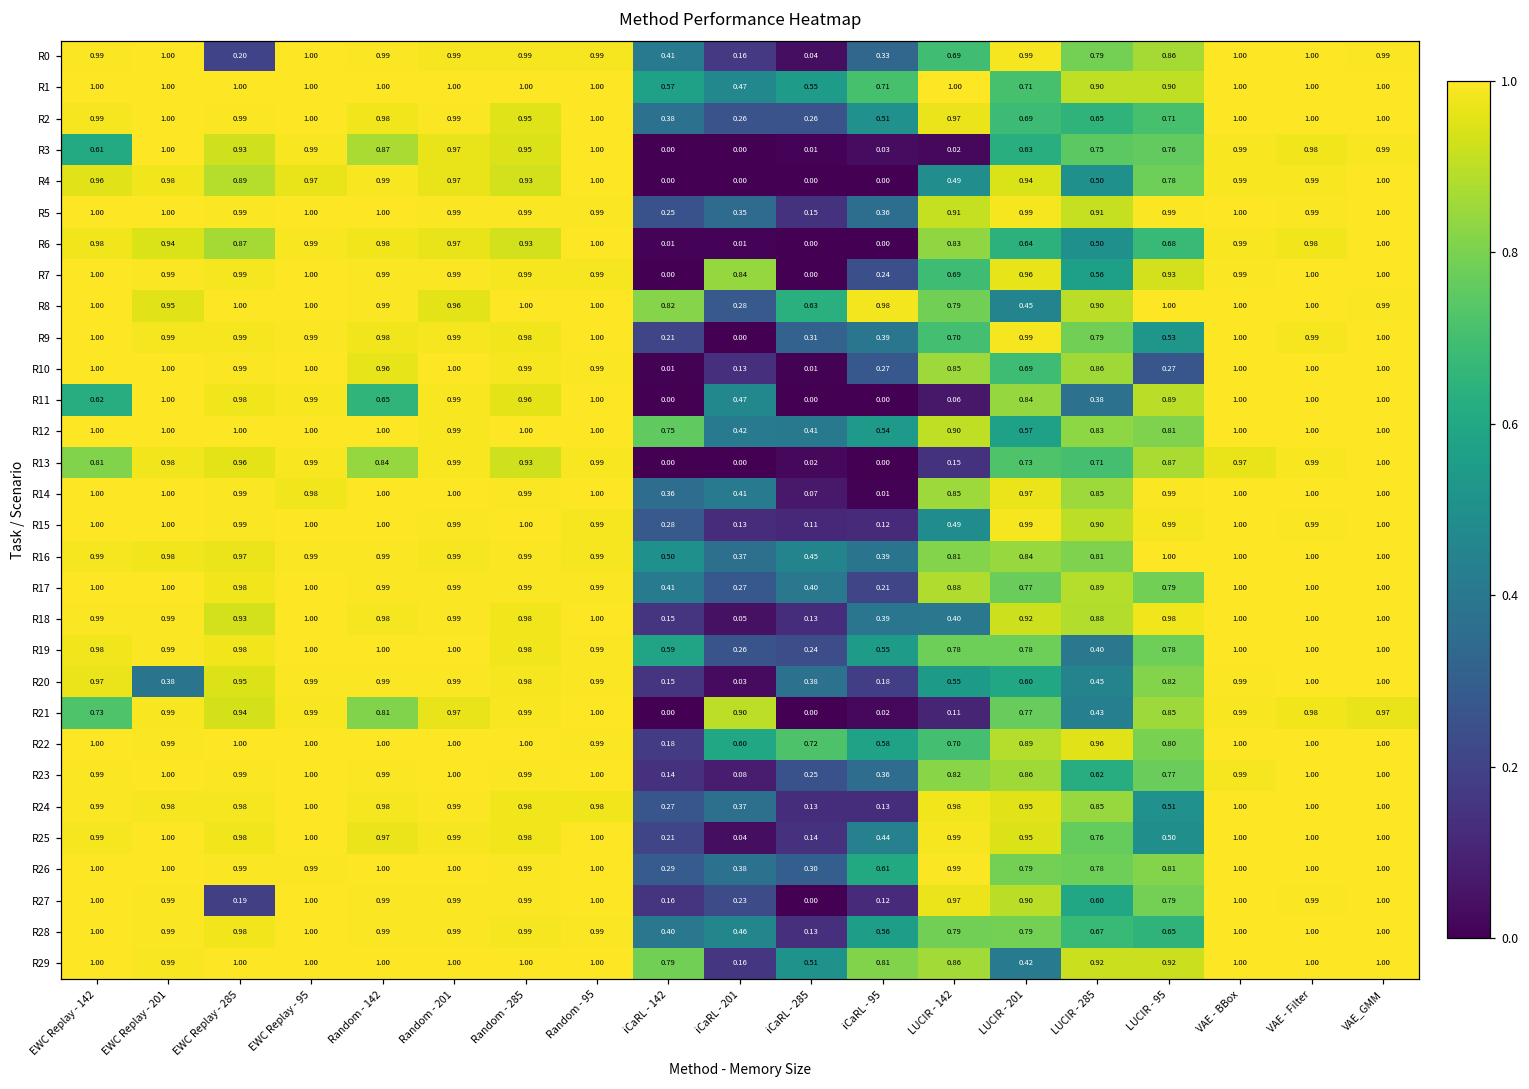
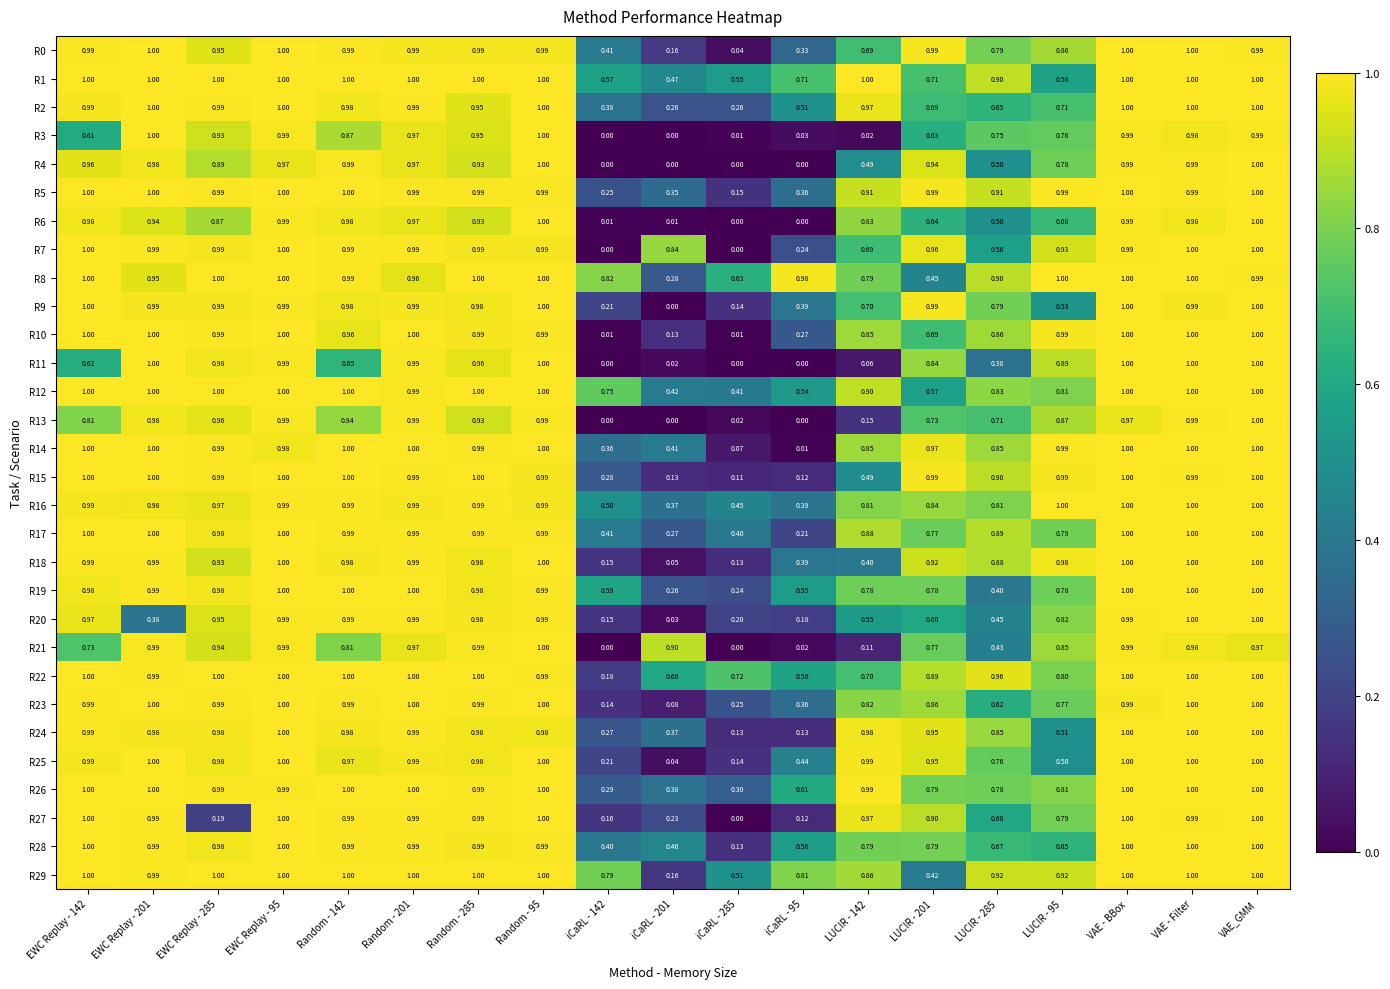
R0, EWC Replay - 285: 0.20 -> 0.95
R1, LUCIR - 95: 0.90 -> 0.58
R9, iCaRL - 285: 0.31 -> 0.14
R10, LUCIR - 95: 0.27 -> 0.99
R11, iCaRL - 201: 0.47 -> 0.02
R20, iCaRL - 285: 0.38 -> 0.20
